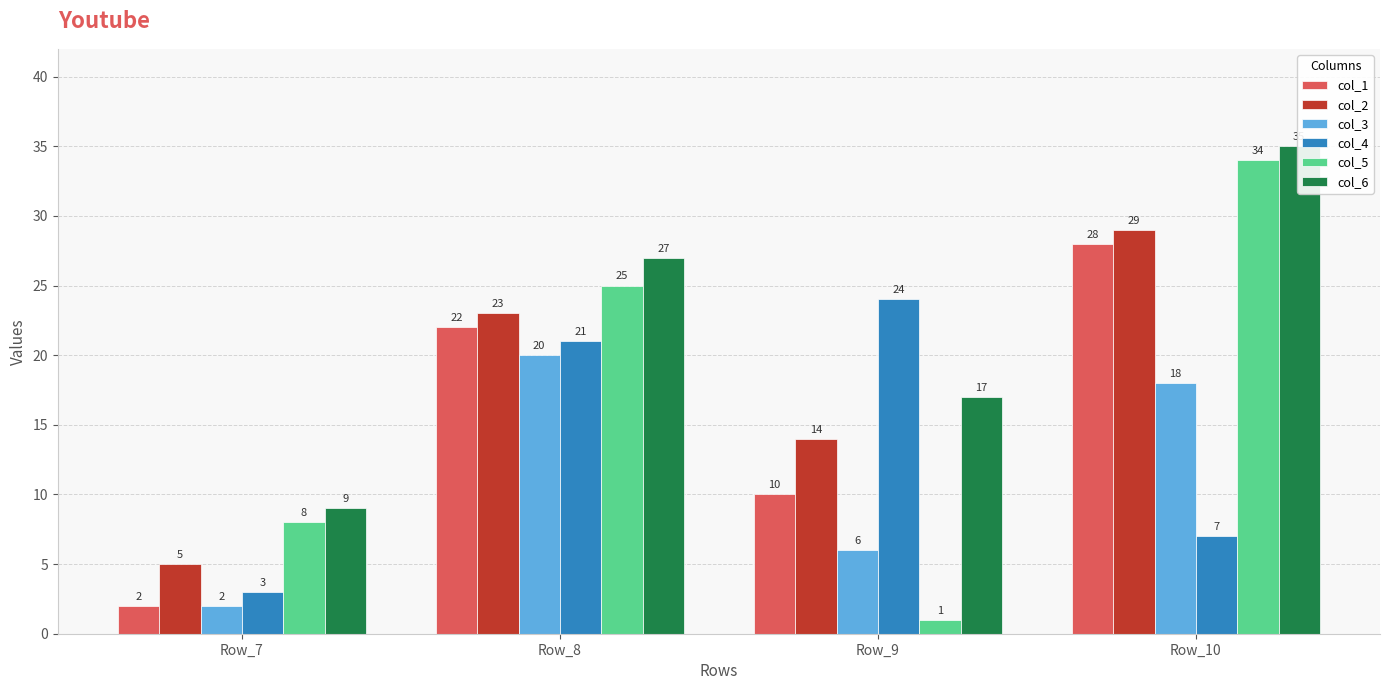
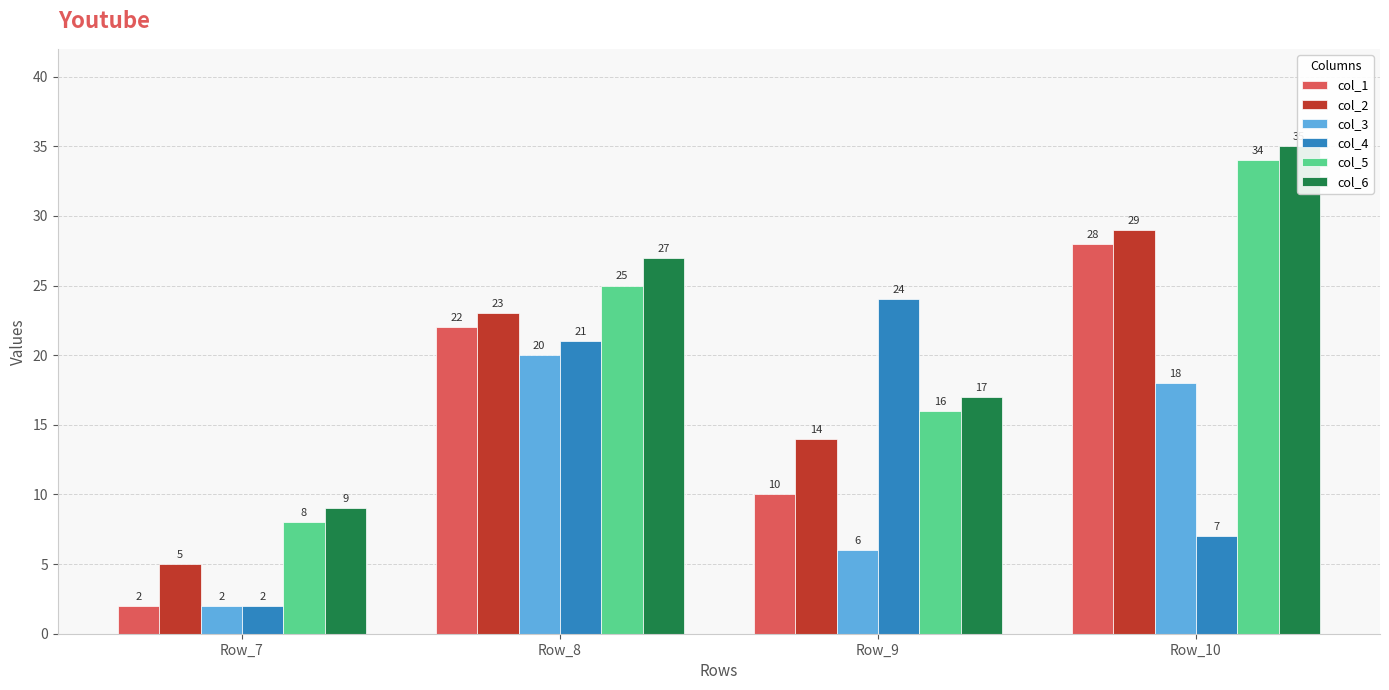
col_4, Row_7: 3 -> 2
col_5, Row_9: 1 -> 16
